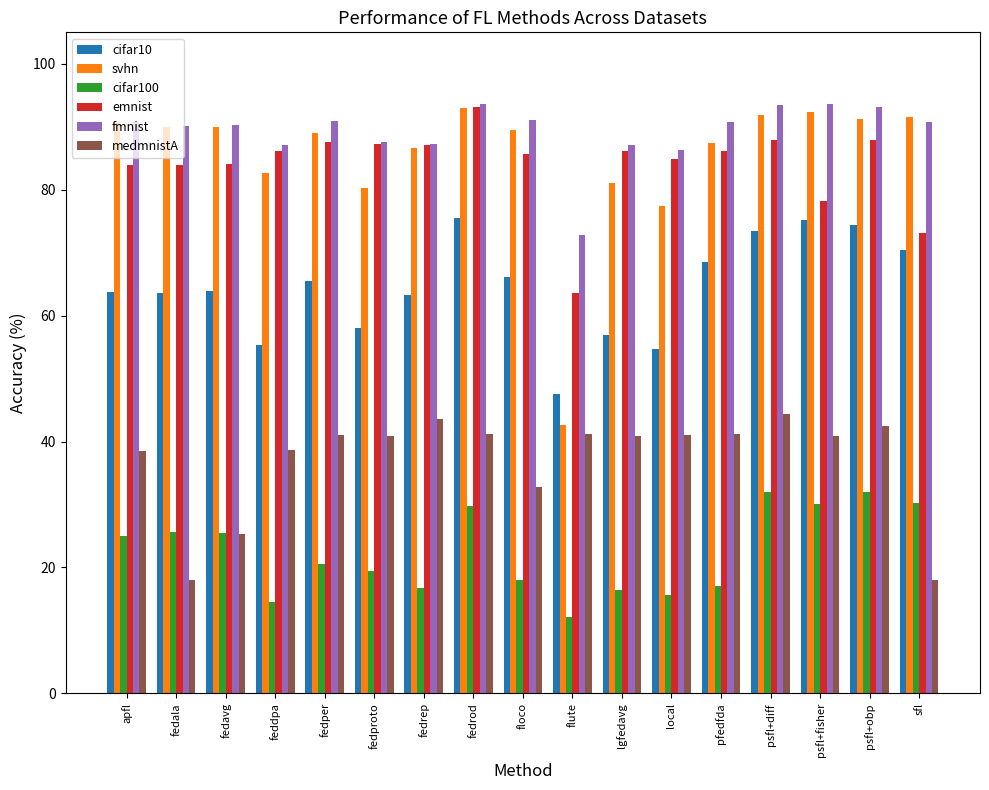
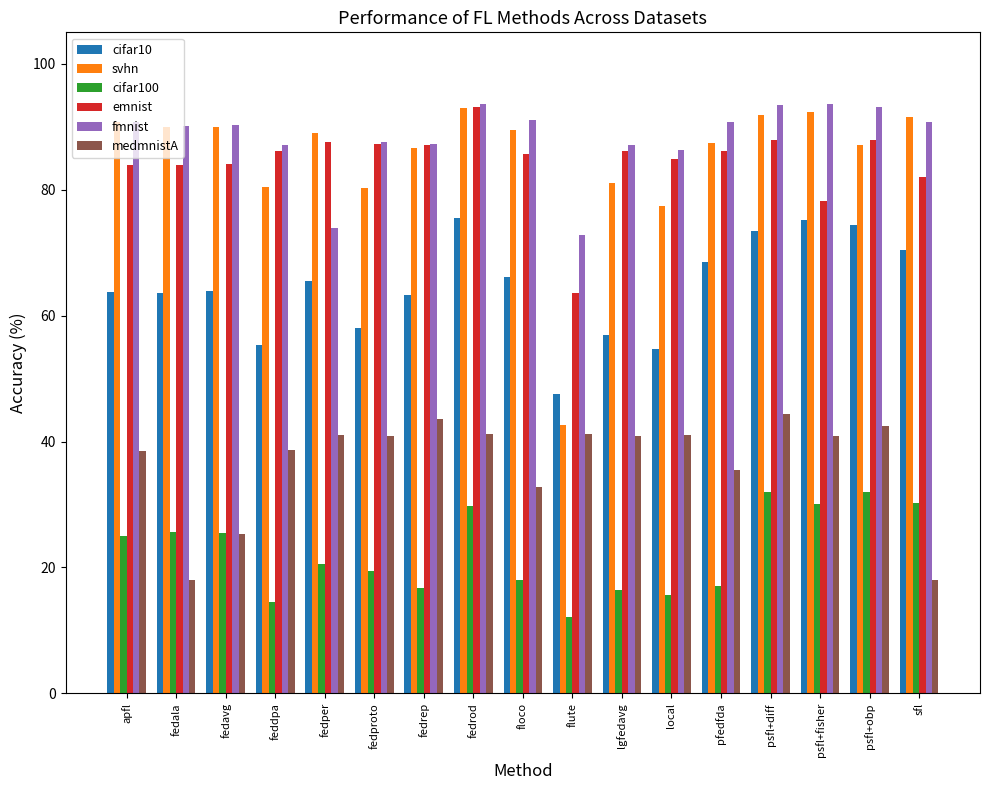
svhn, feddpa: 83 -> 80
fmnist, fedper: 91 -> 74
medmnistA, pfedfda: 41 -> 36
svhn, psfl+obp: 91 -> 87
emnist, sfl: 73 -> 82
